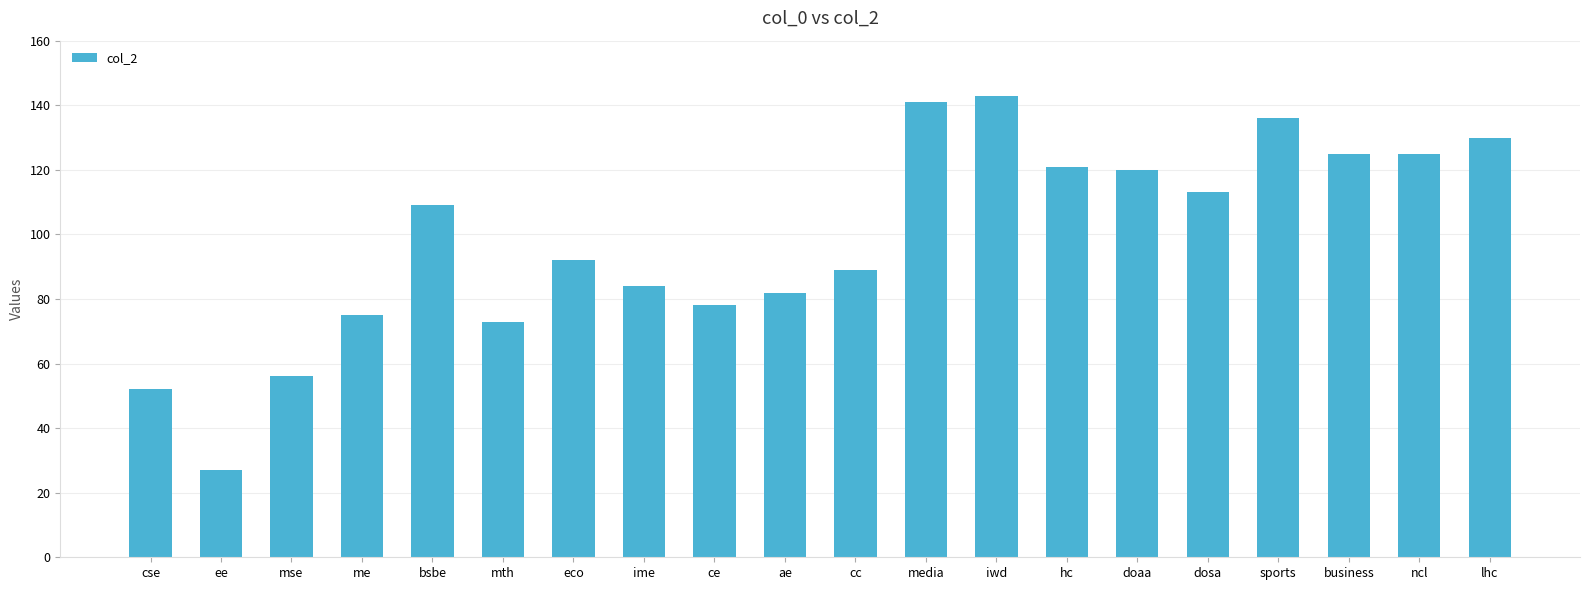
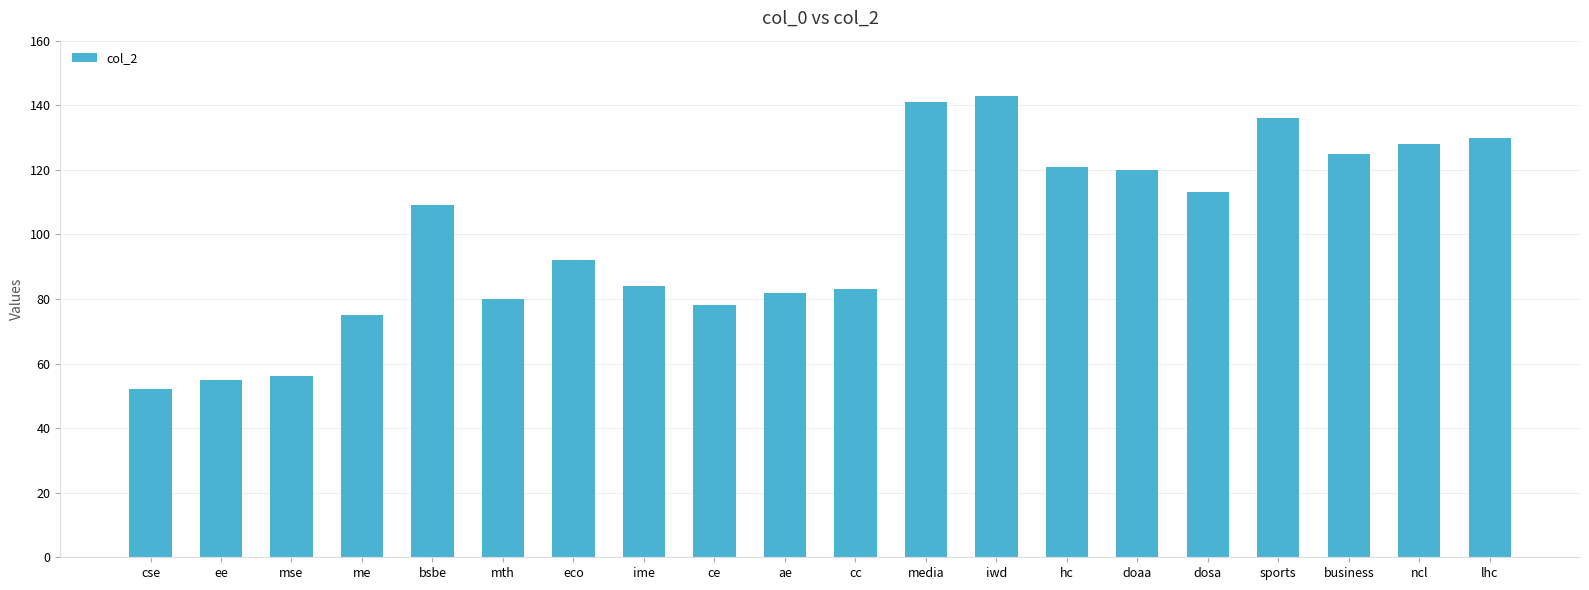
ee: 27 -> 55
mth: 73 -> 80
cc: 89 -> 83
ncl: 125 -> 128
